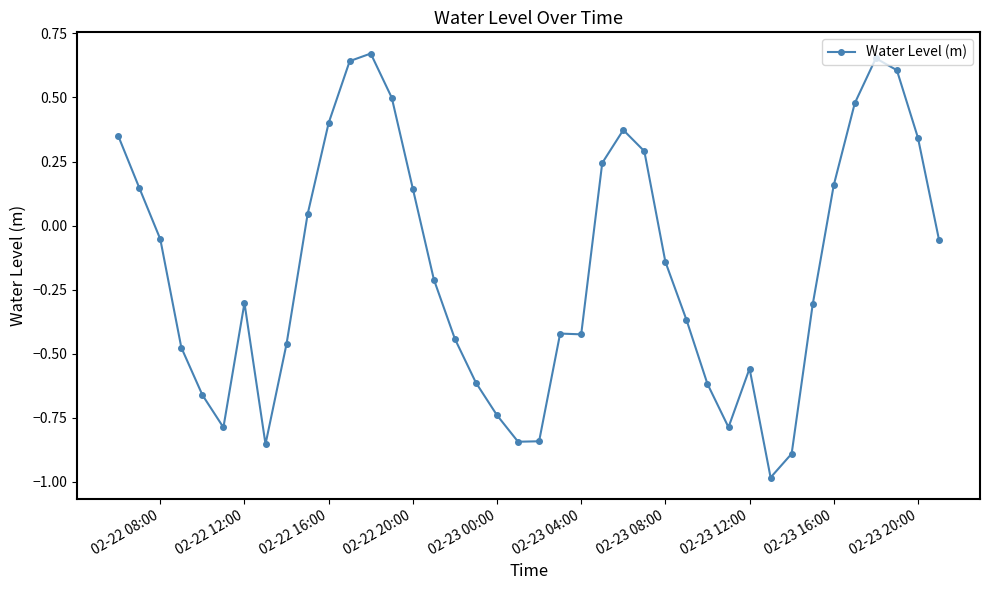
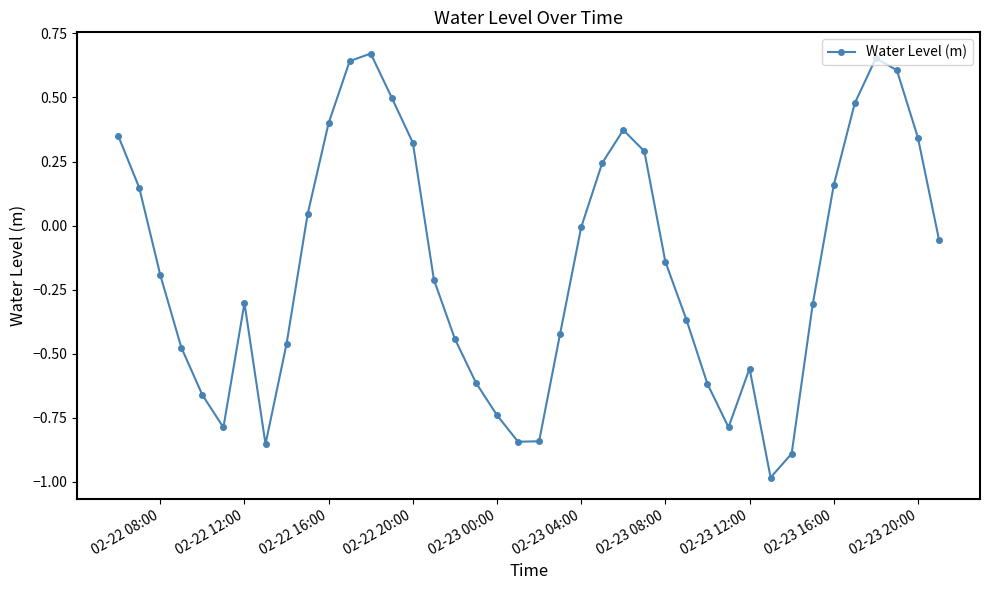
02-22 08:00: -0.05 -> -0.19
02-22 20:00: 0.14 -> 0.32
02-23 04:00: -0.42 -> -0.01
